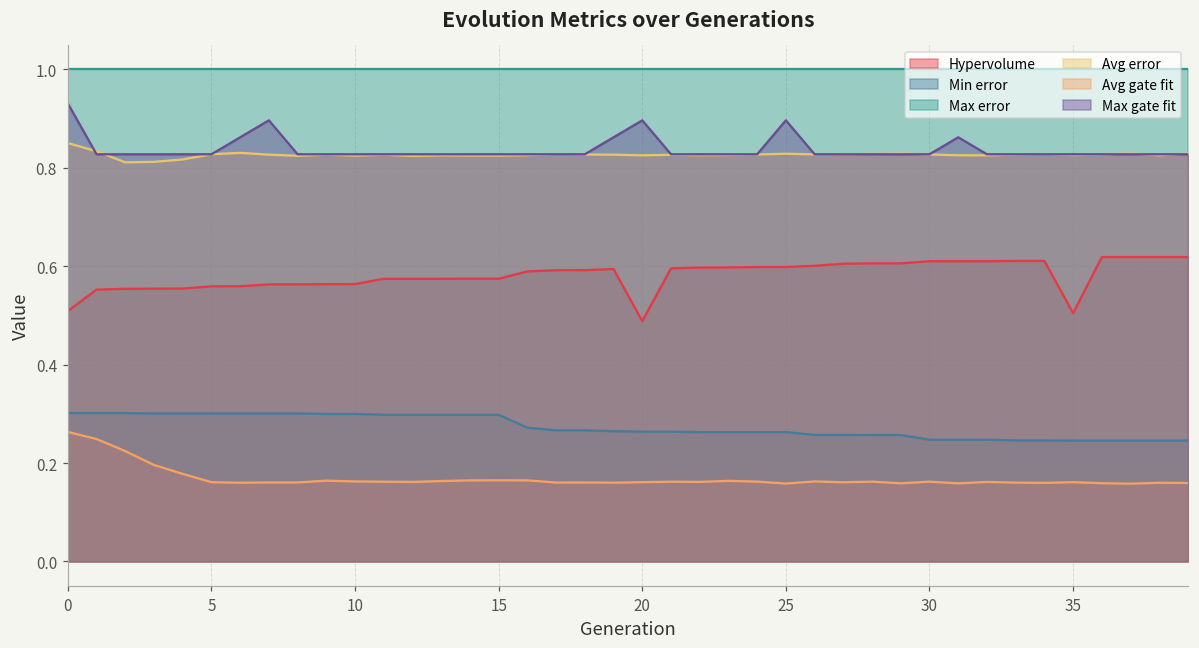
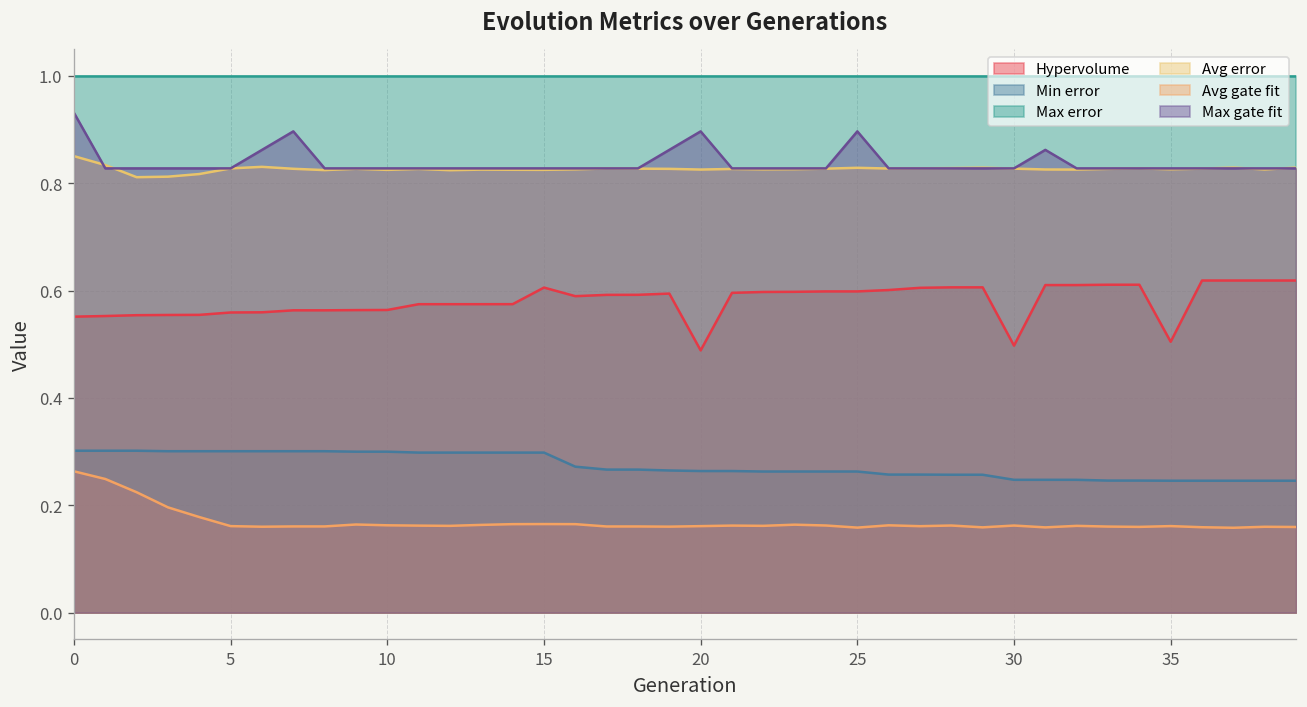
Hypervolume, 0: 0.51 -> 0.55
Hypervolume, 15: 0.57 -> 0.61
Hypervolume, 30: 0.61 -> 0.50
